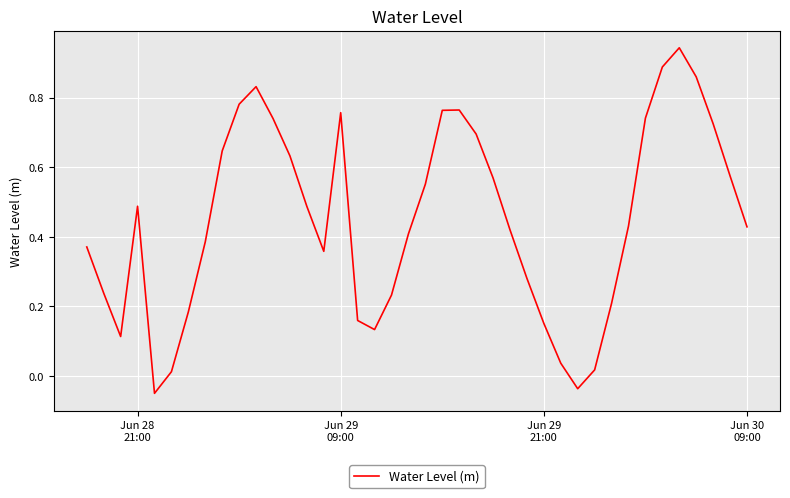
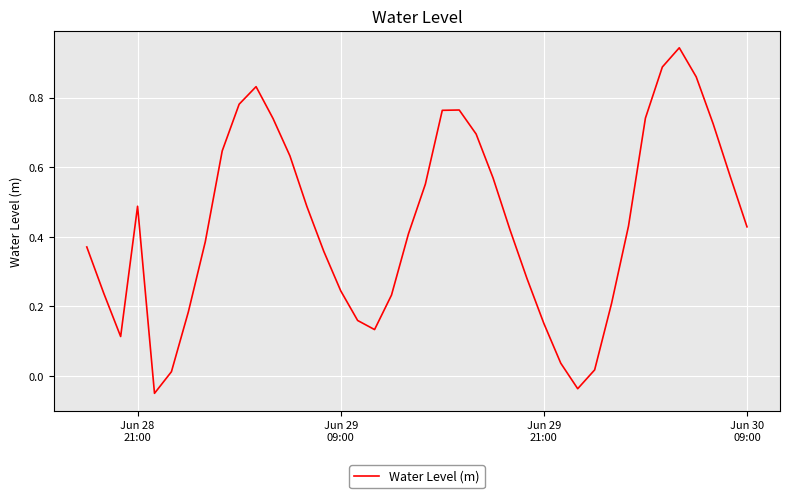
Jun 29 09:00: 0.76 -> 0.25
